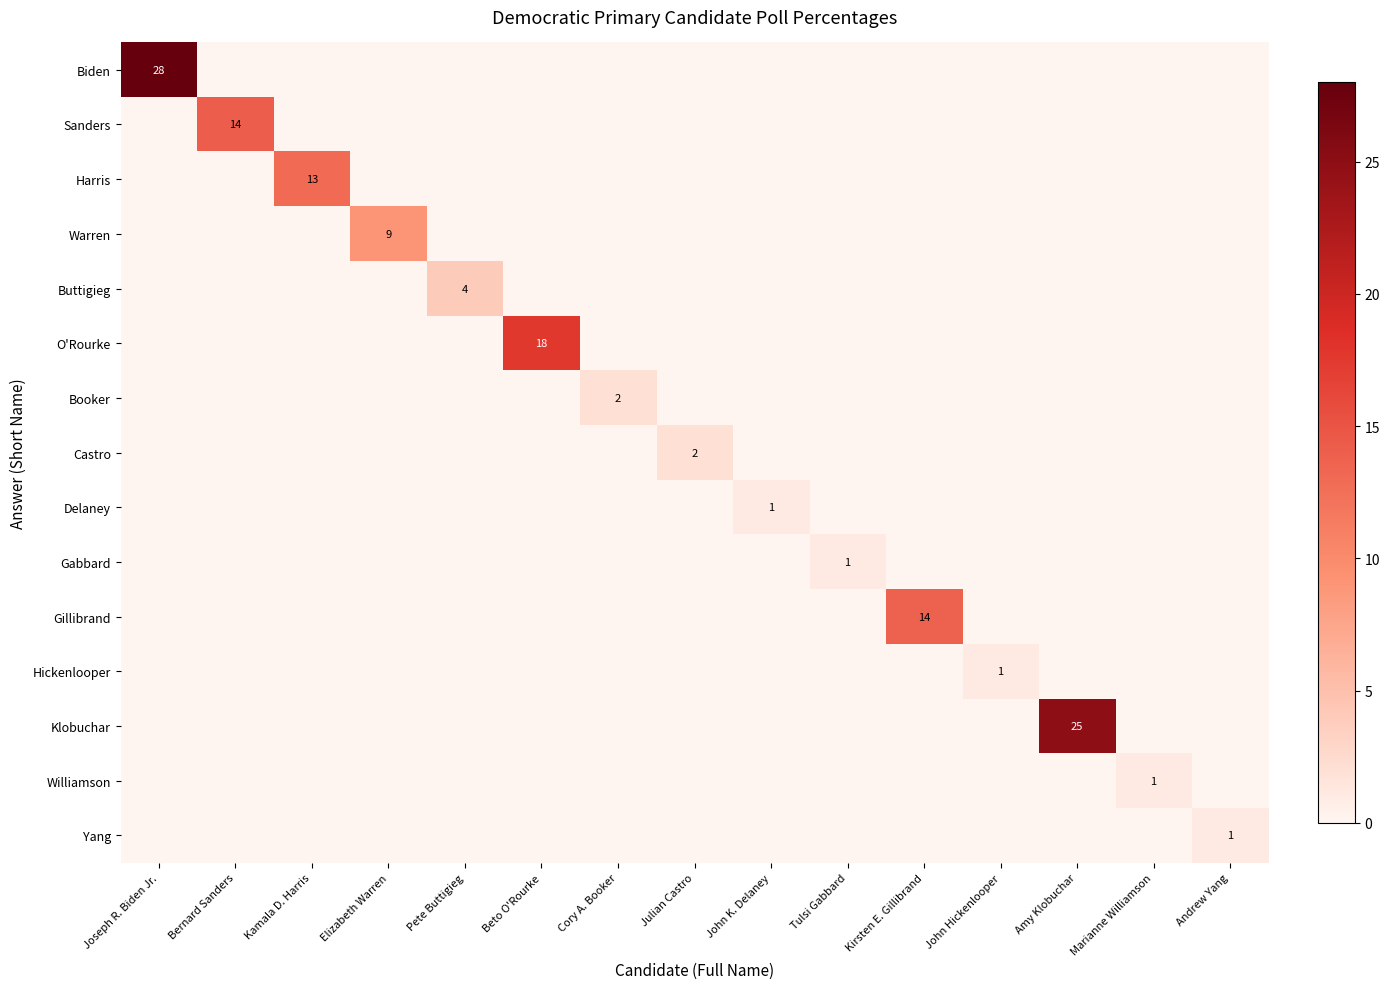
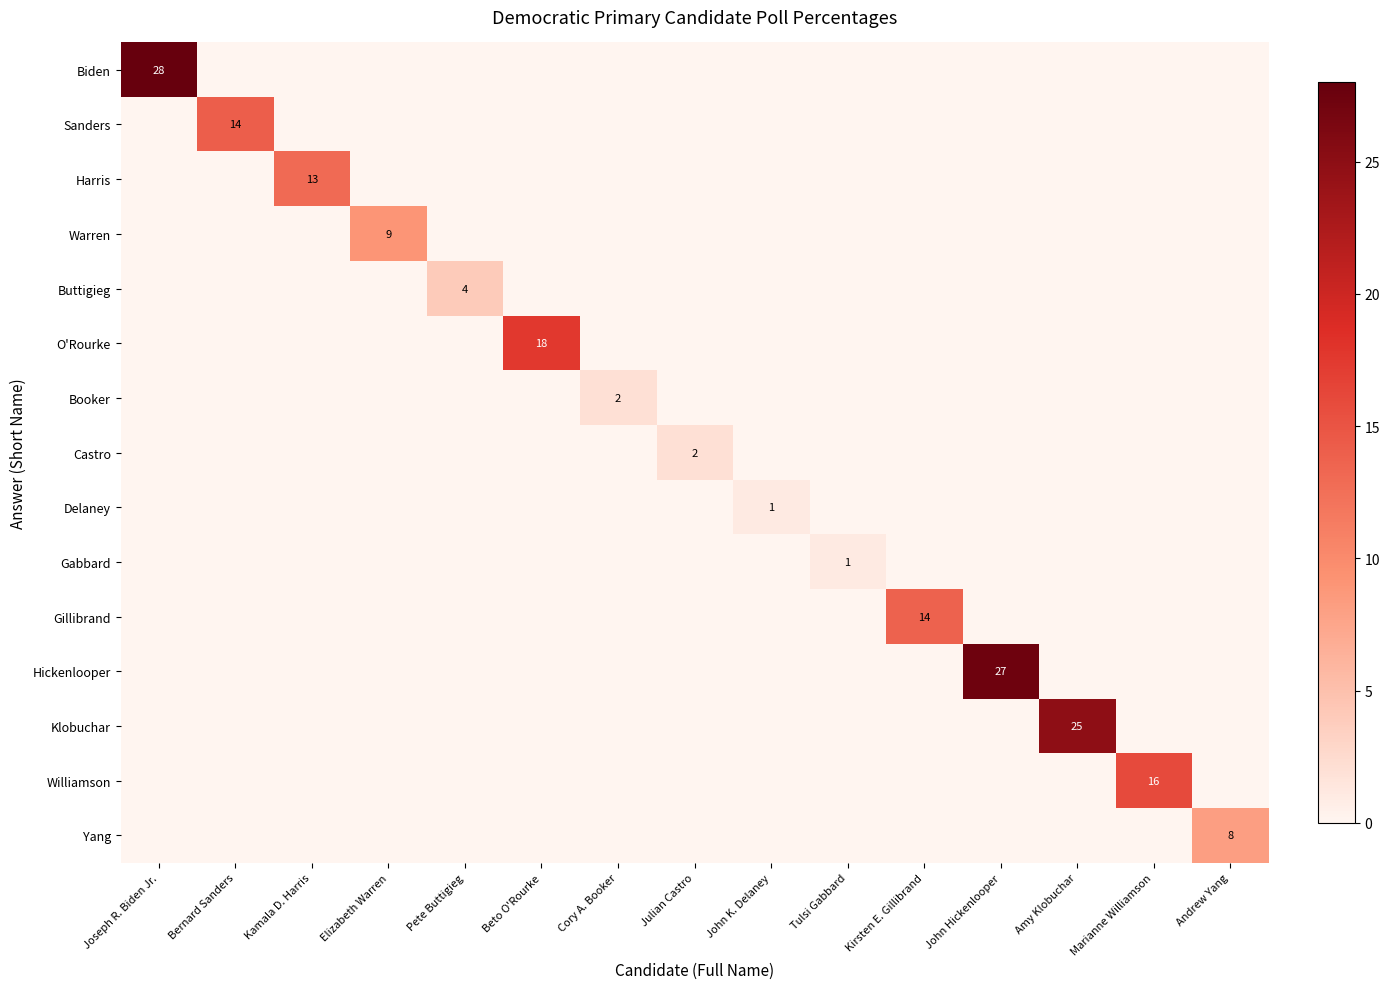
Hickenlooper, John Hickenlooper: 1 -> 27
Williamson, Marianne Williamson: 1 -> 16
Yang, Andrew Yang: 1 -> 8
